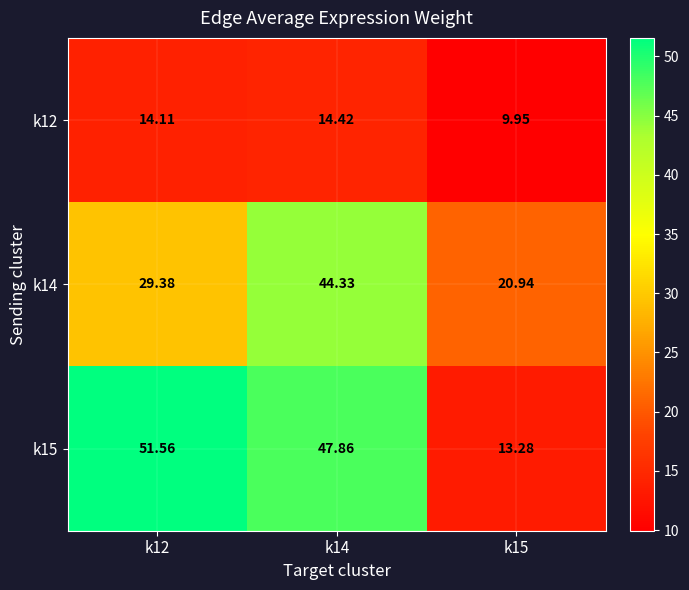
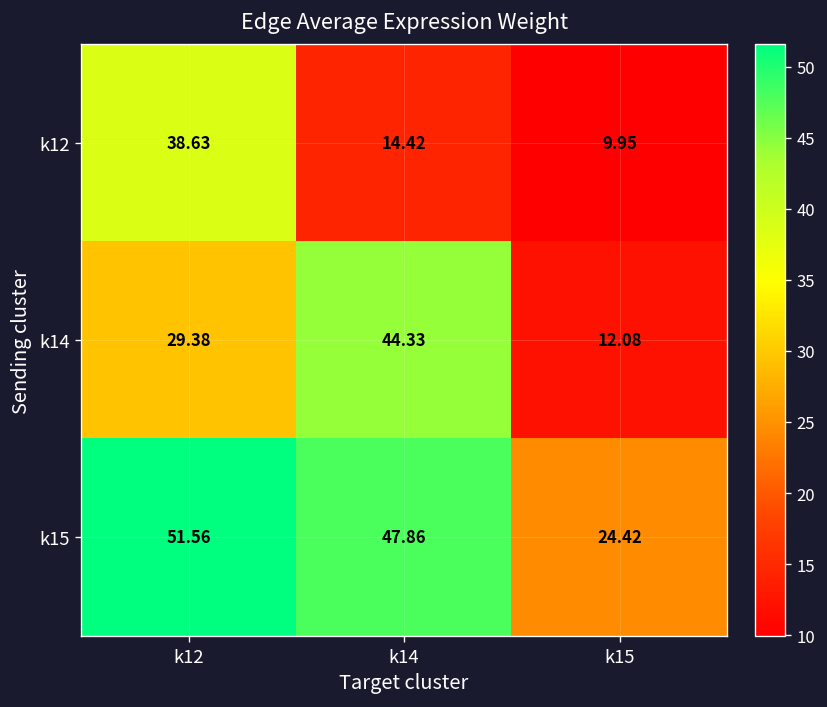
k12, k12: 14.11 -> 38.63
k14, k15: 20.94 -> 12.08
k15, k15: 13.28 -> 24.42
